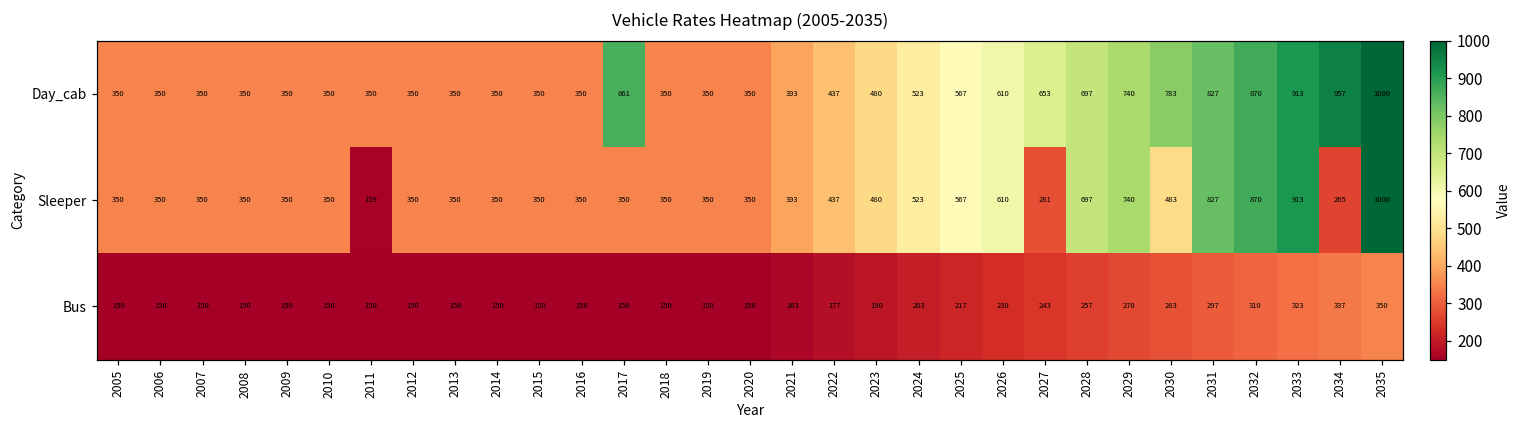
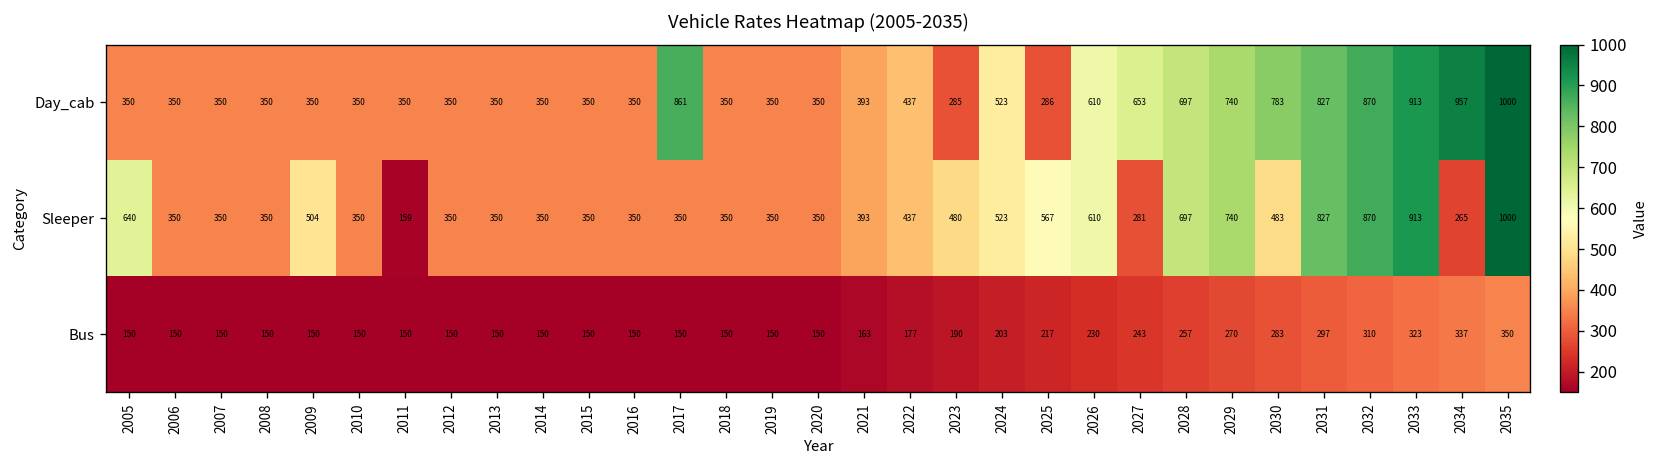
Day_cab, 2023: 480 -> 285
Day_cab, 2025: 567 -> 286
Sleeper, 2005: 350 -> 640
Sleeper, 2009: 350 -> 504
